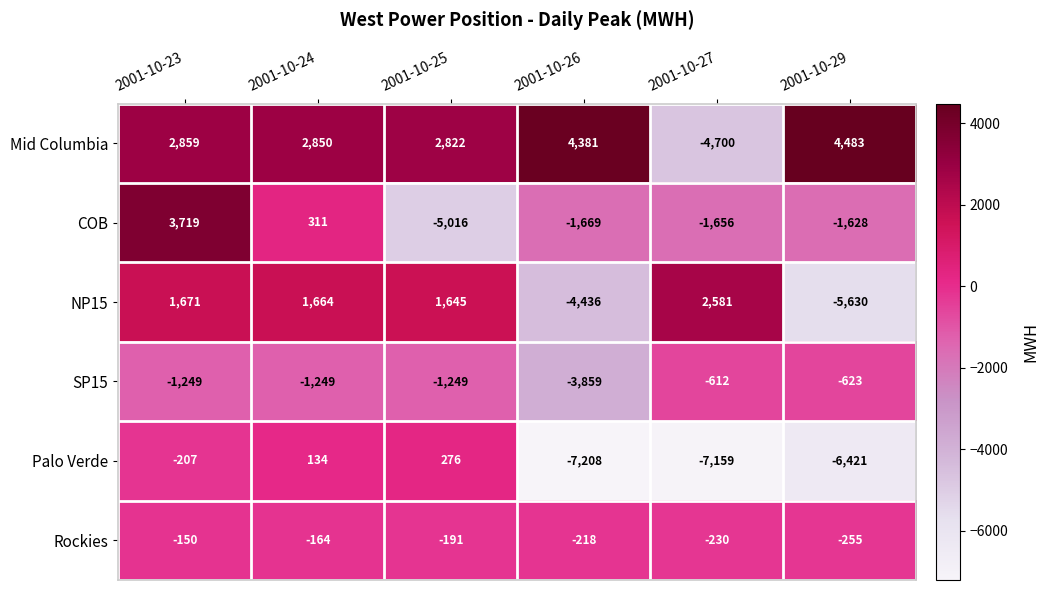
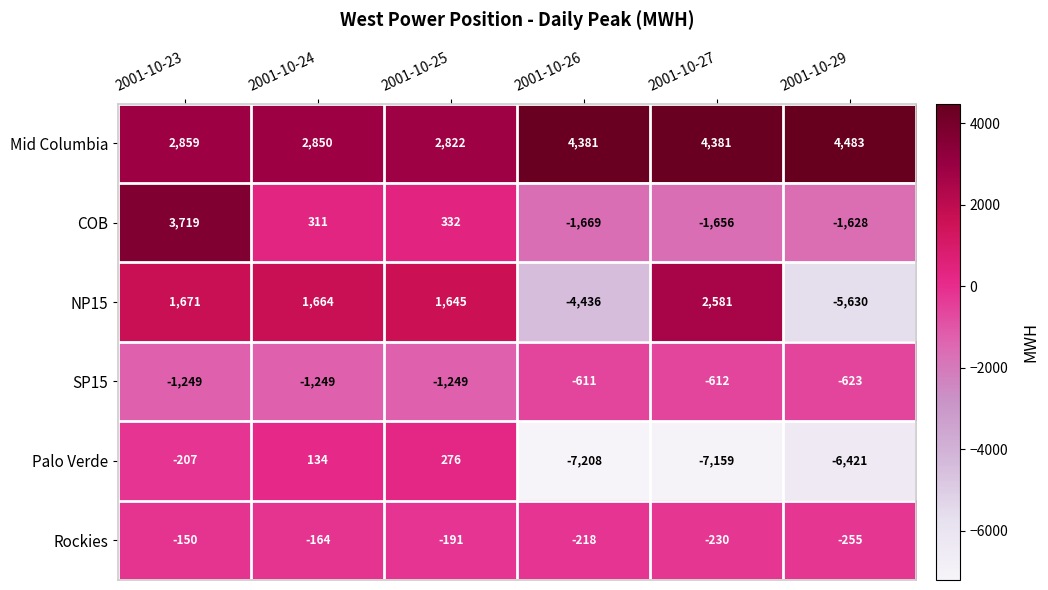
Mid Columbia, 2001-10-27: -4,700 -> 4,381
COB, 2001-10-25: -5,016 -> 332
SP15, 2001-10-26: -3,859 -> -611
